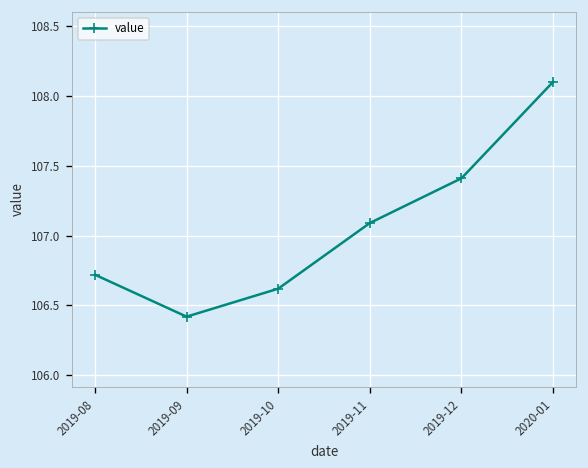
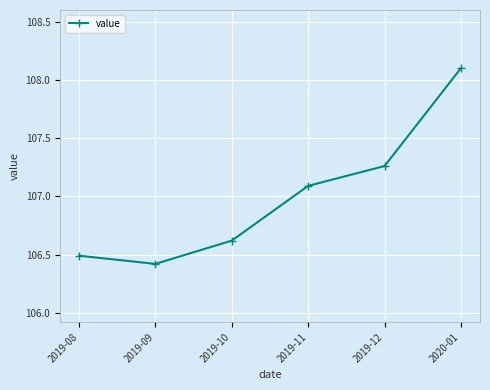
2019-08: 106.72 -> 106.49
2019-12: 107.41 -> 107.26
